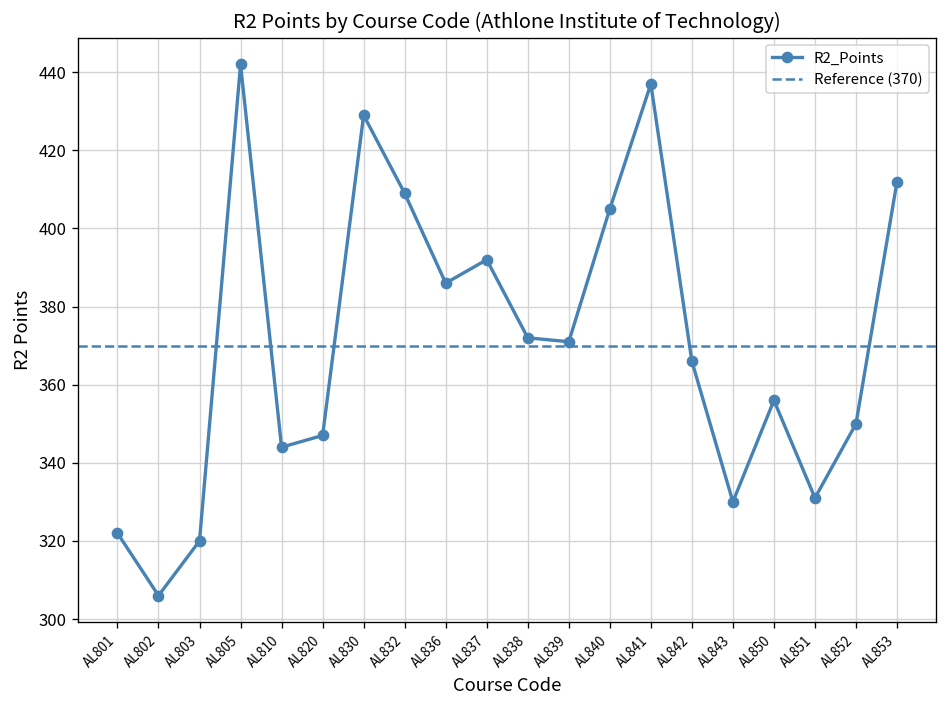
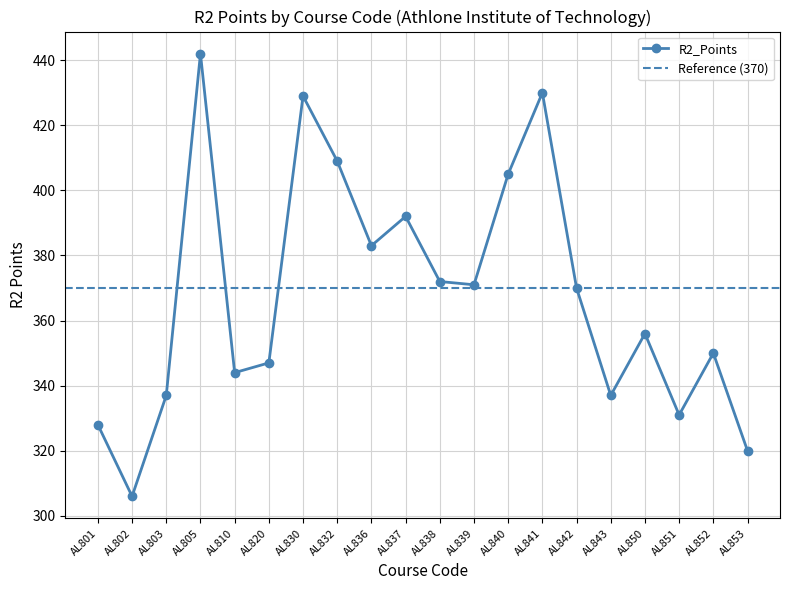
AL801: 322 -> 328
AL803: 320 -> 337
AL836: 386 -> 383
AL841: 437 -> 430
AL842: 366 -> 370
AL843: 330 -> 337
AL853: 412 -> 320
